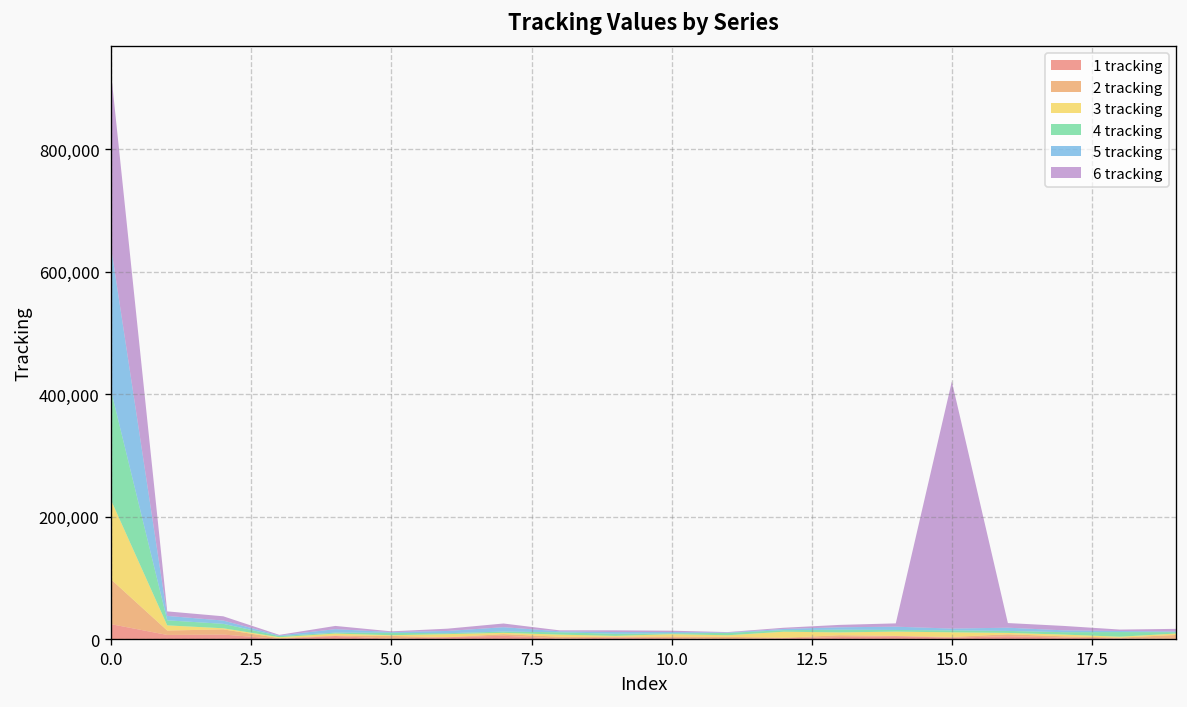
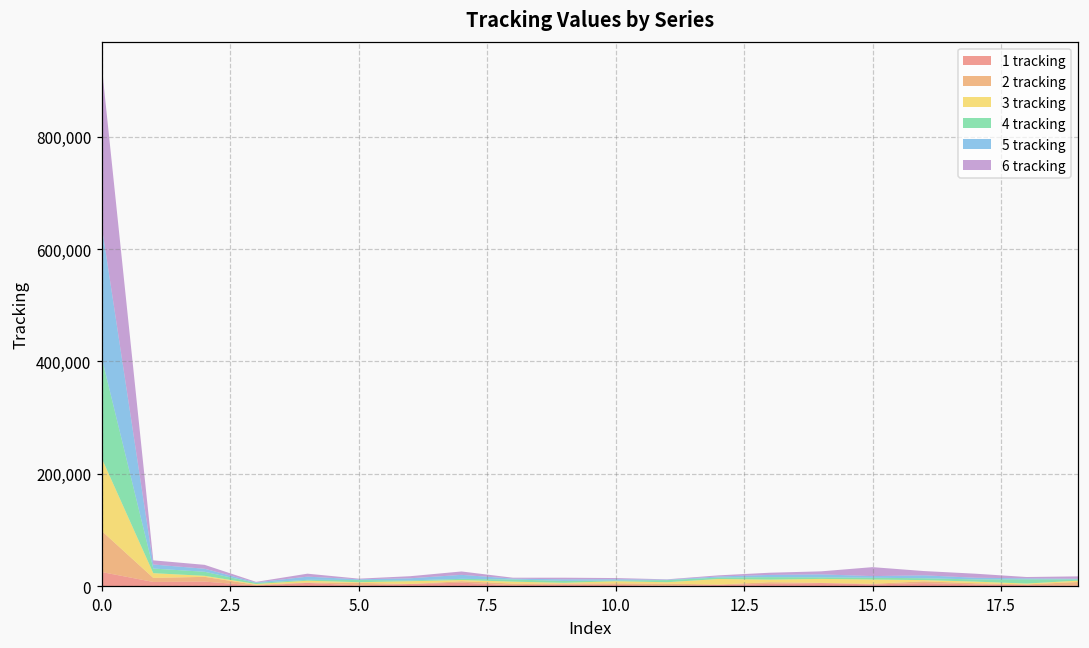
6 tracking, 15.0: 400,000 -> 20,000
